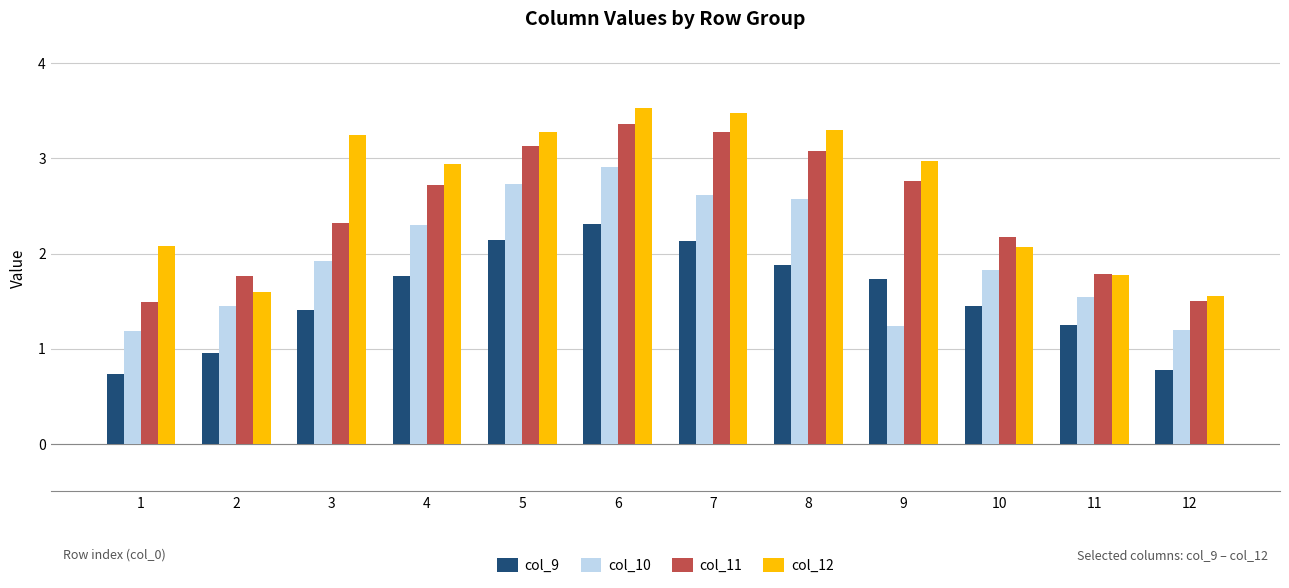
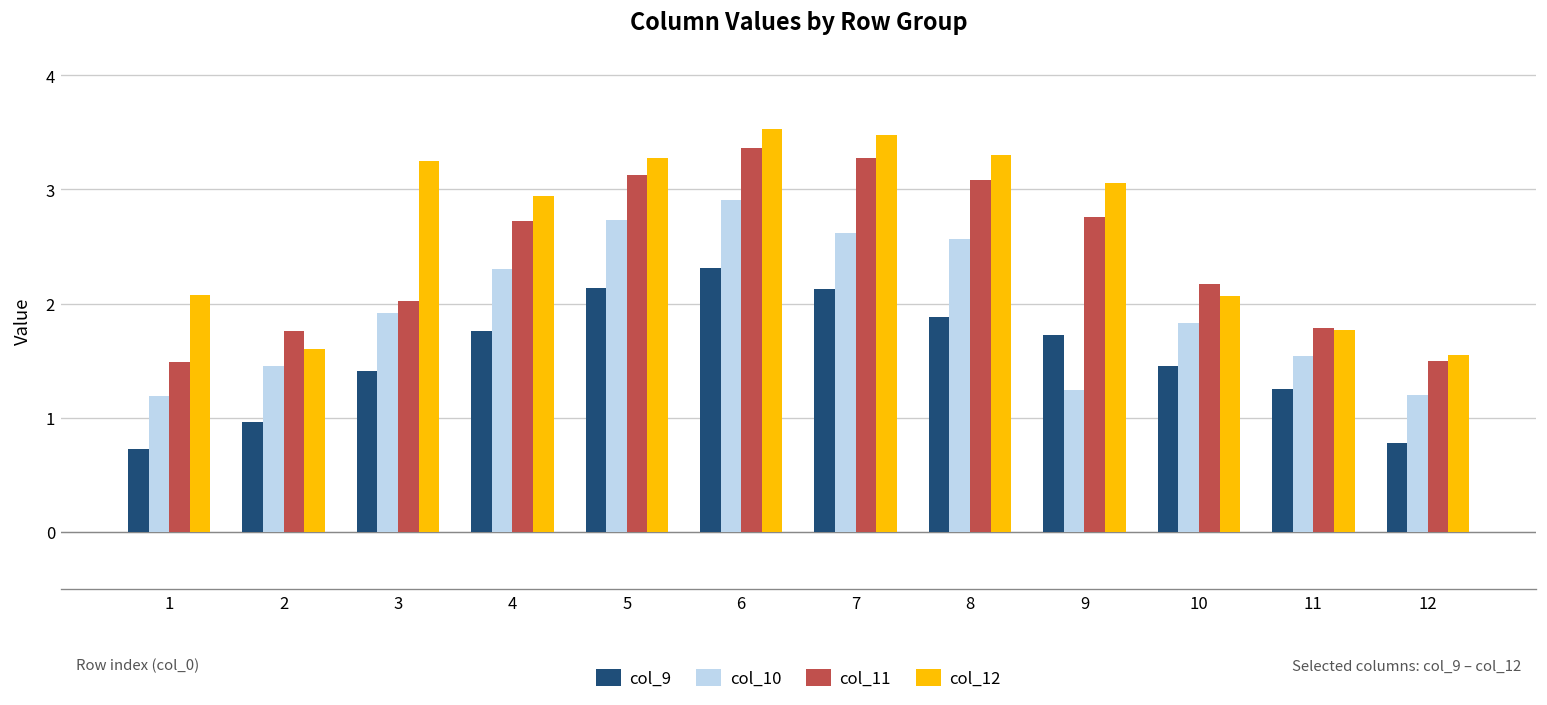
col_11, 3: 2.3 -> 2.0
col_12, 9: 3.0 -> 3.1
